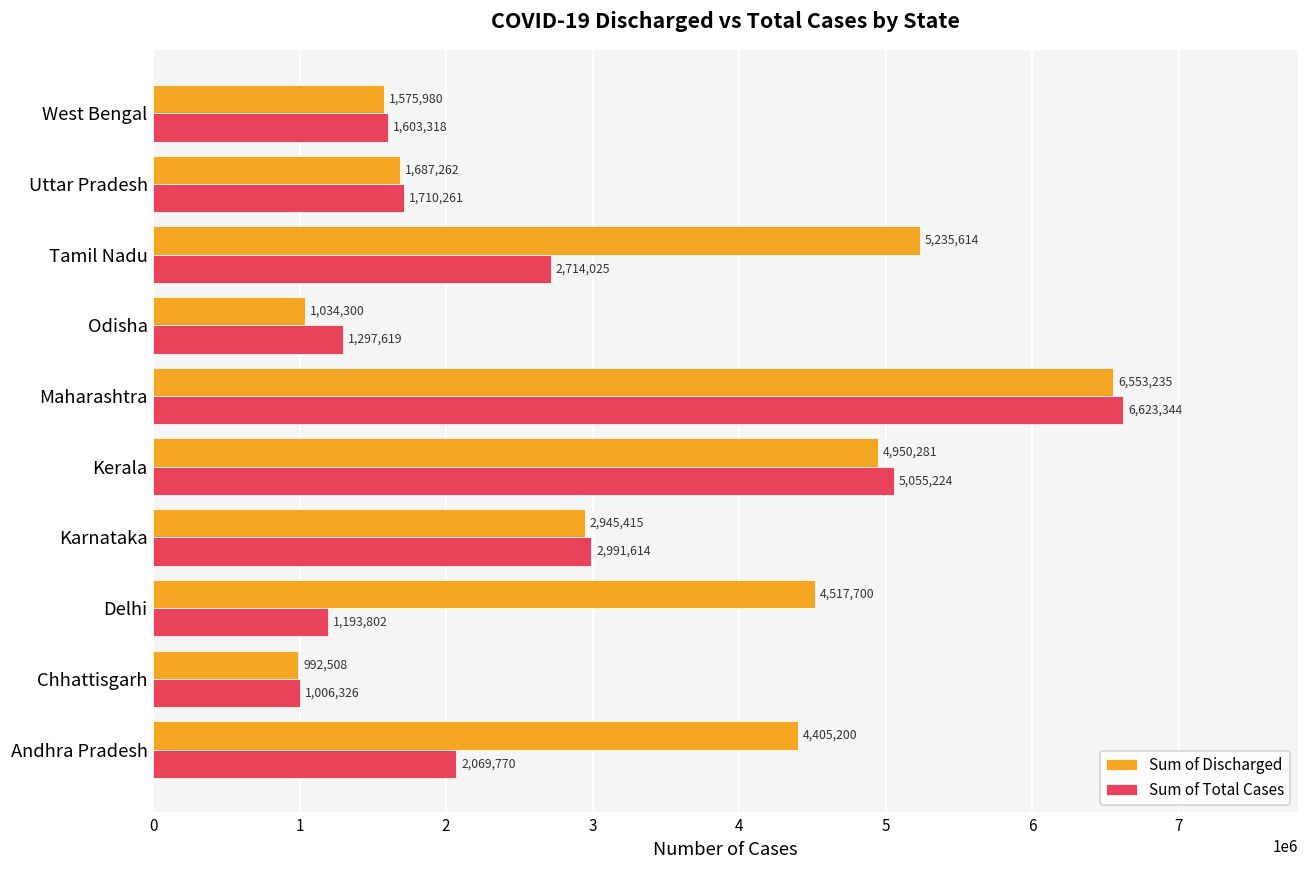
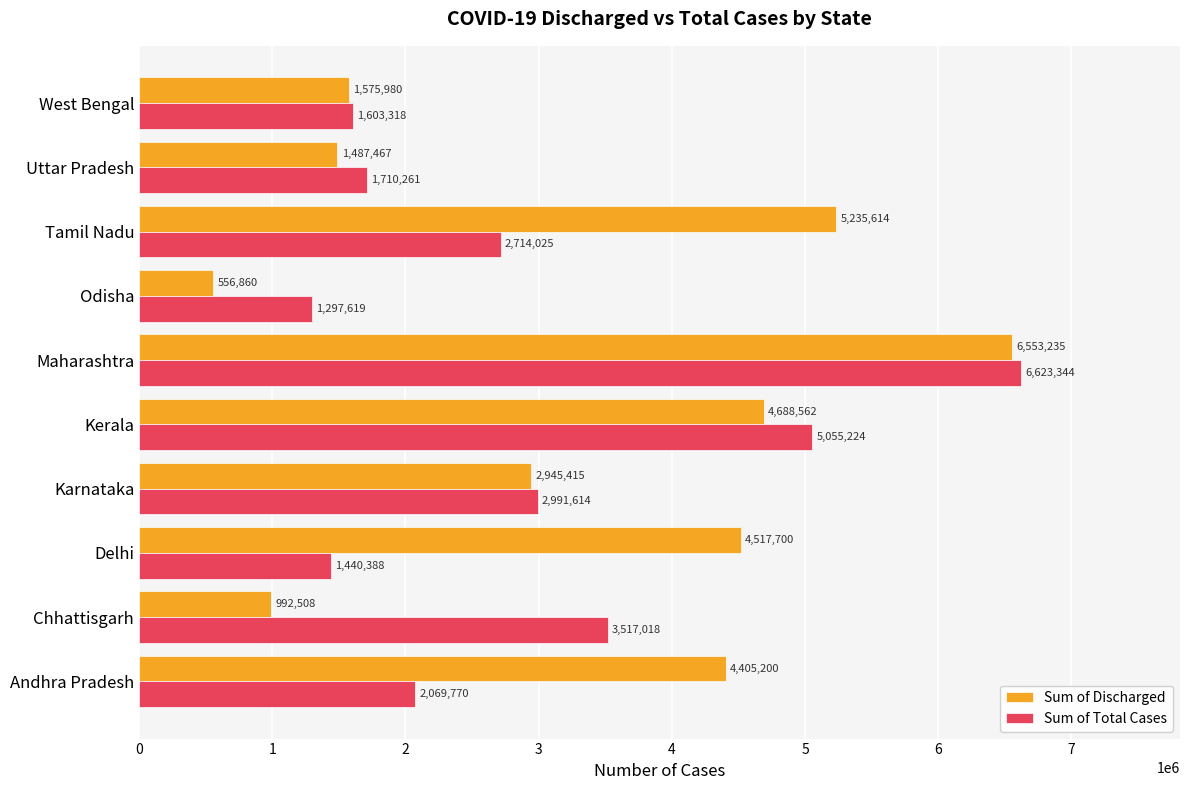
Sum of Discharged, Uttar Pradesh: 1,687,262 -> 1,487,467
Sum of Discharged, Odisha: 1,034,300 -> 556,860
Sum of Discharged, Kerala: 4,950,281 -> 4,688,562
Sum of Total Cases, Delhi: 1,193,802 -> 1,440,388
Sum of Total Cases, Chhattisgarh: 1,006,326 -> 3,517,018
